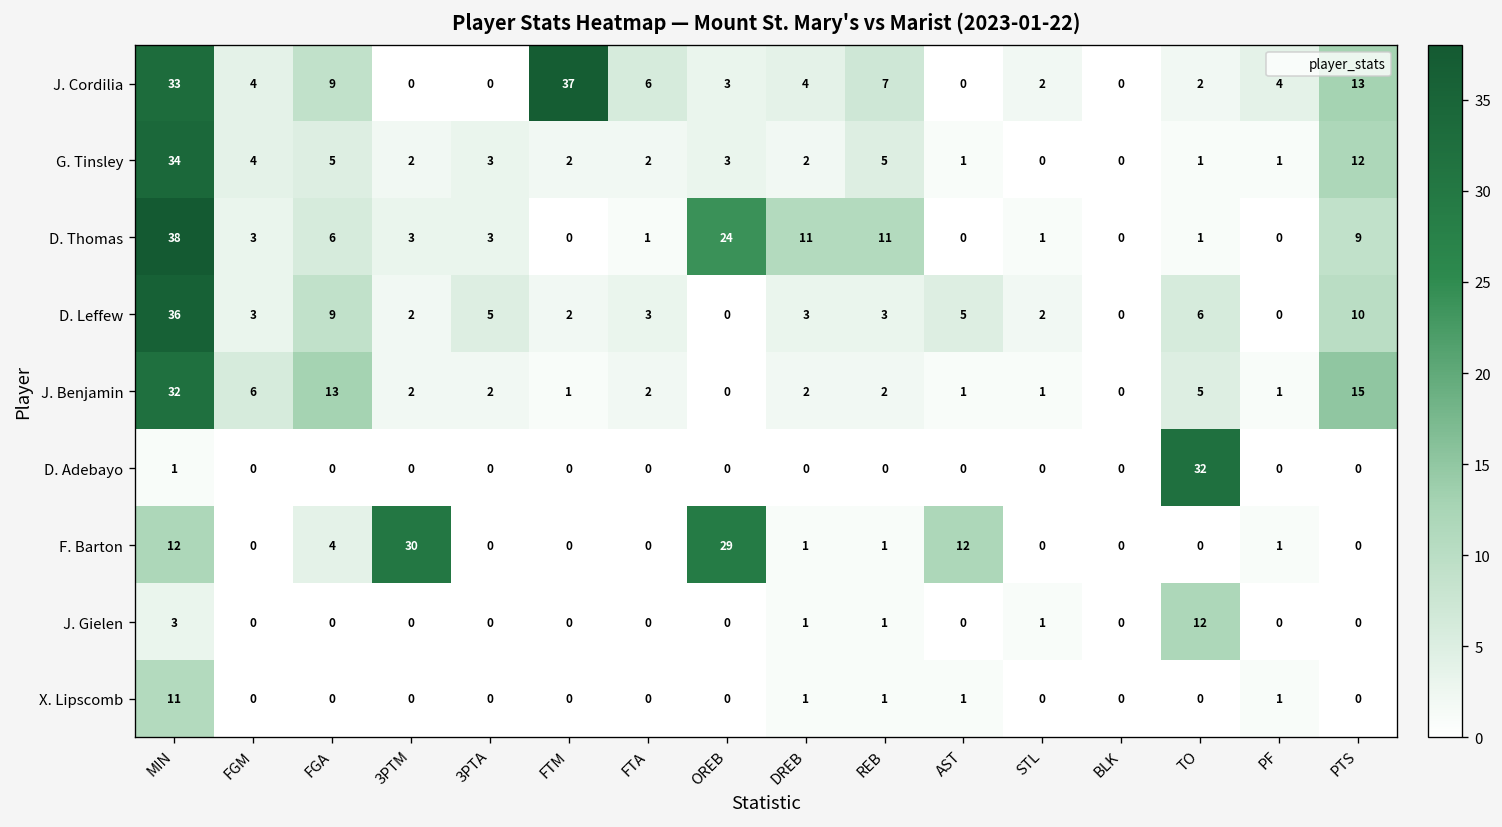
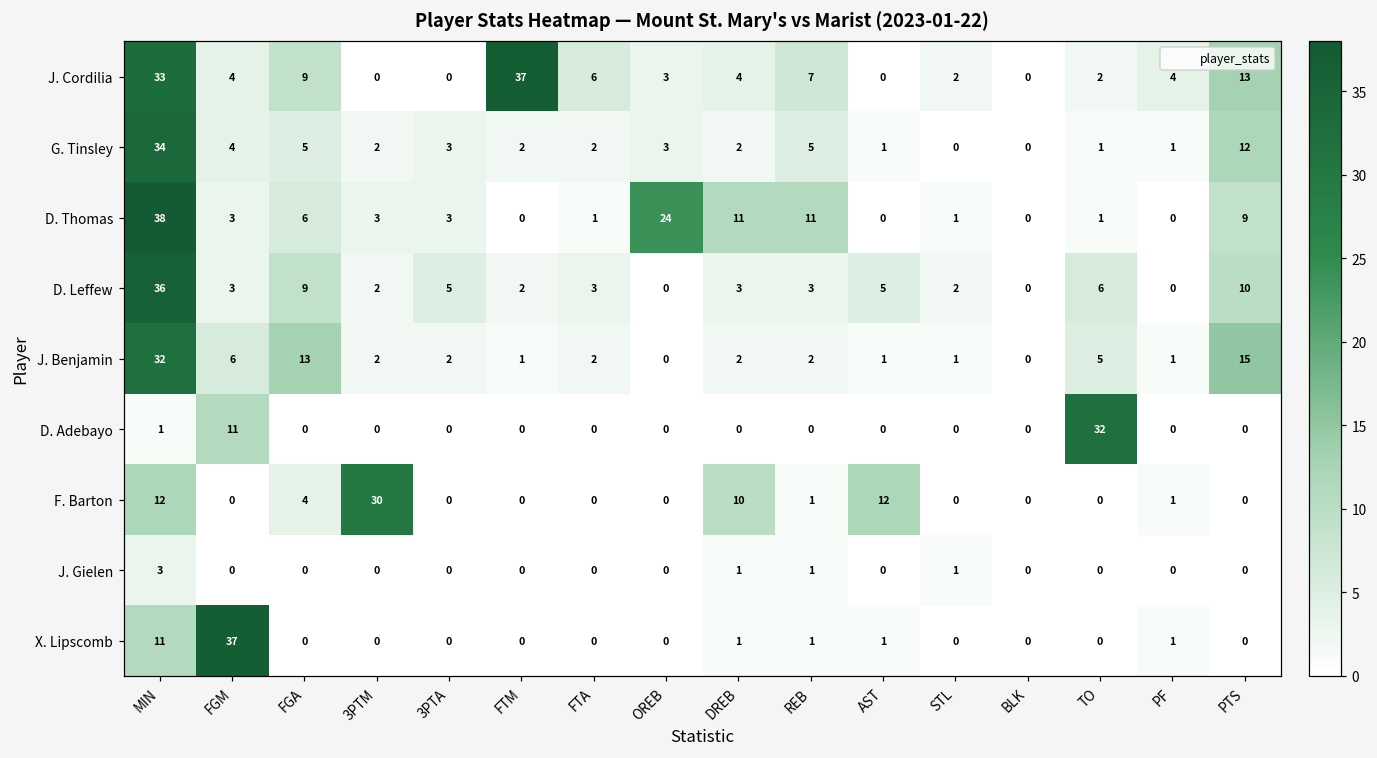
D. Adebayo, FGM: 0 -> 11
F. Barton, OREB: 29 -> 0
F. Barton, DREB: 1 -> 10
J. Gielen, TO: 12 -> 0
X. Lipscomb, FGM: 0 -> 37
